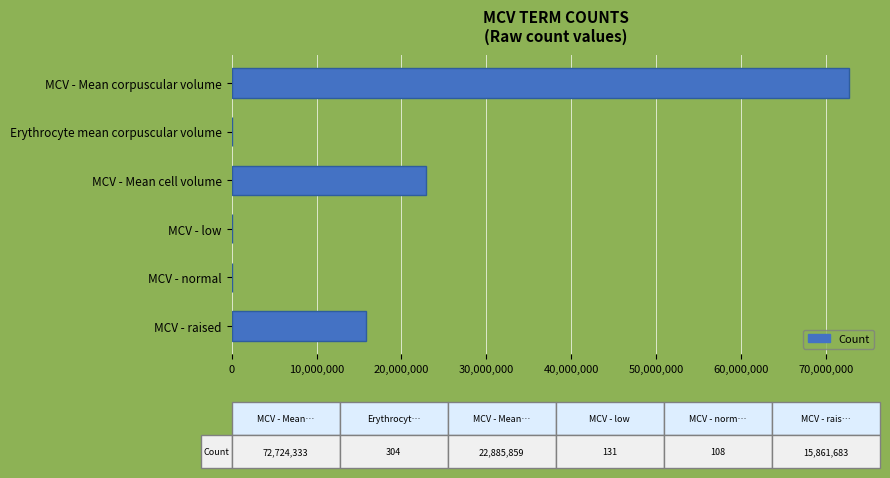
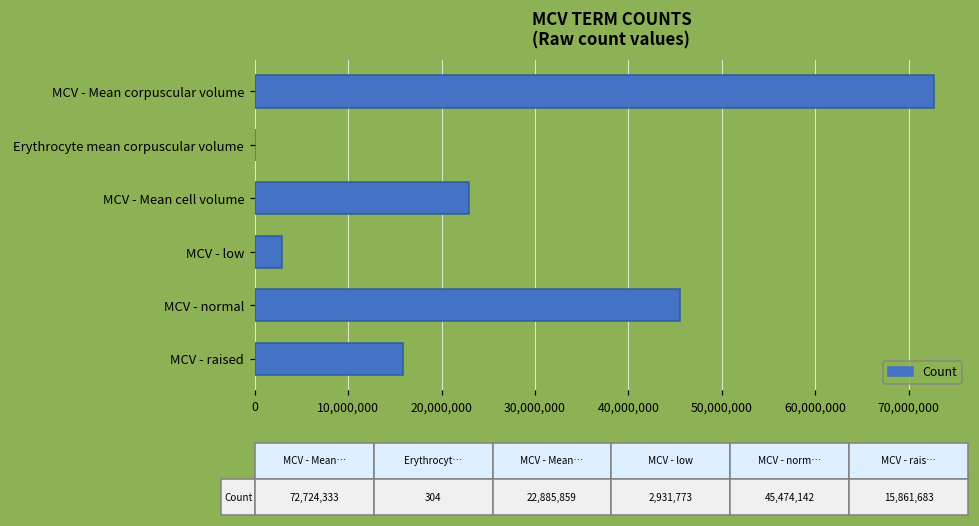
MCV - low: 131 -> 2,931,773
MCV - normal: 108 -> 45,474,142
